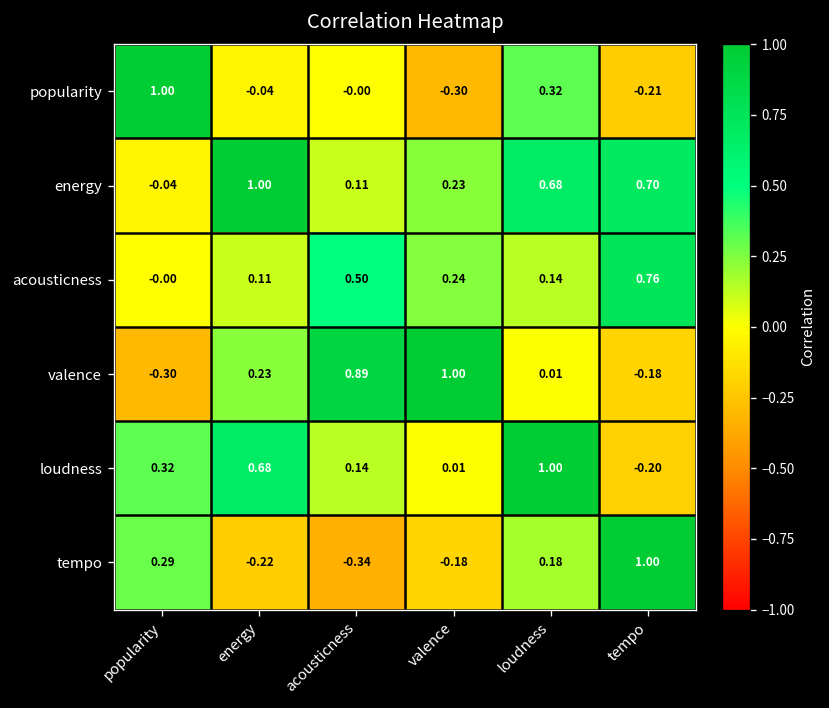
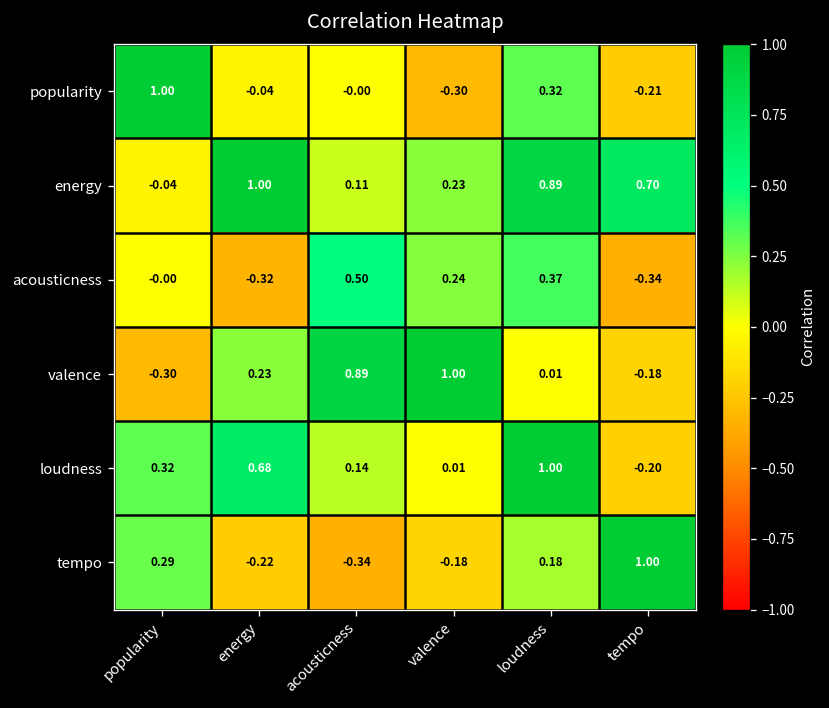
energy, loudness: 0.68 -> 0.89
acousticness, energy: 0.11 -> -0.32
acousticness, loudness: 0.14 -> 0.37
acousticness, tempo: 0.76 -> -0.34
